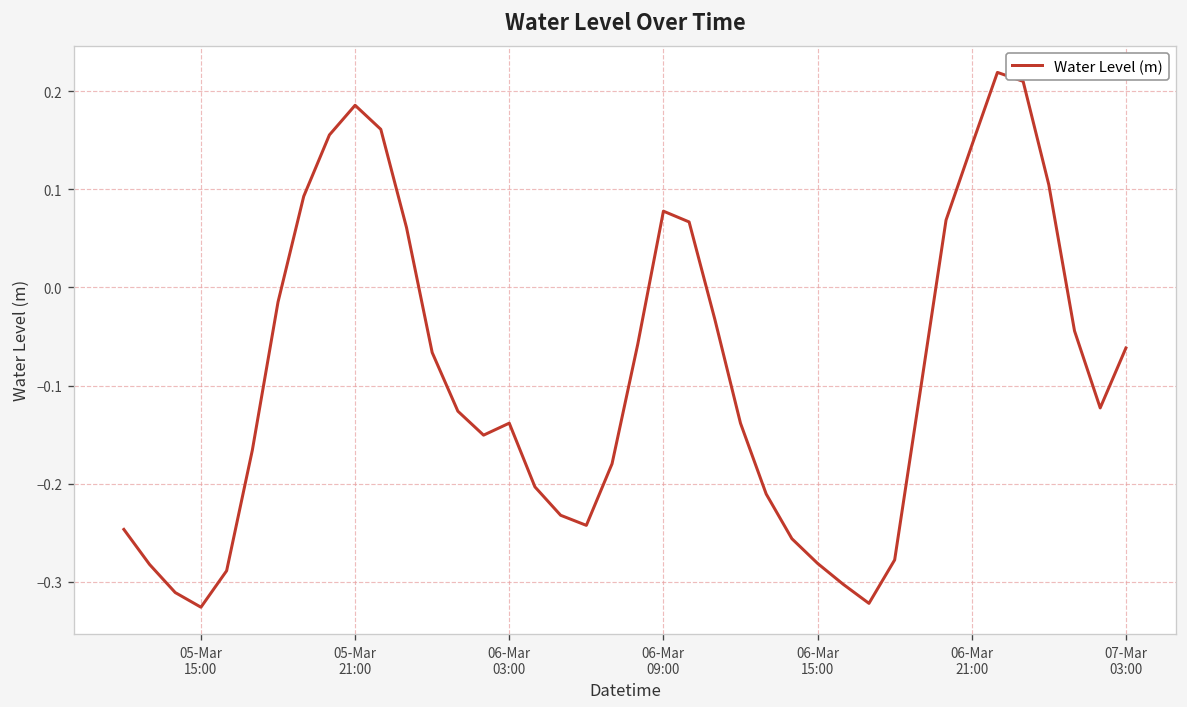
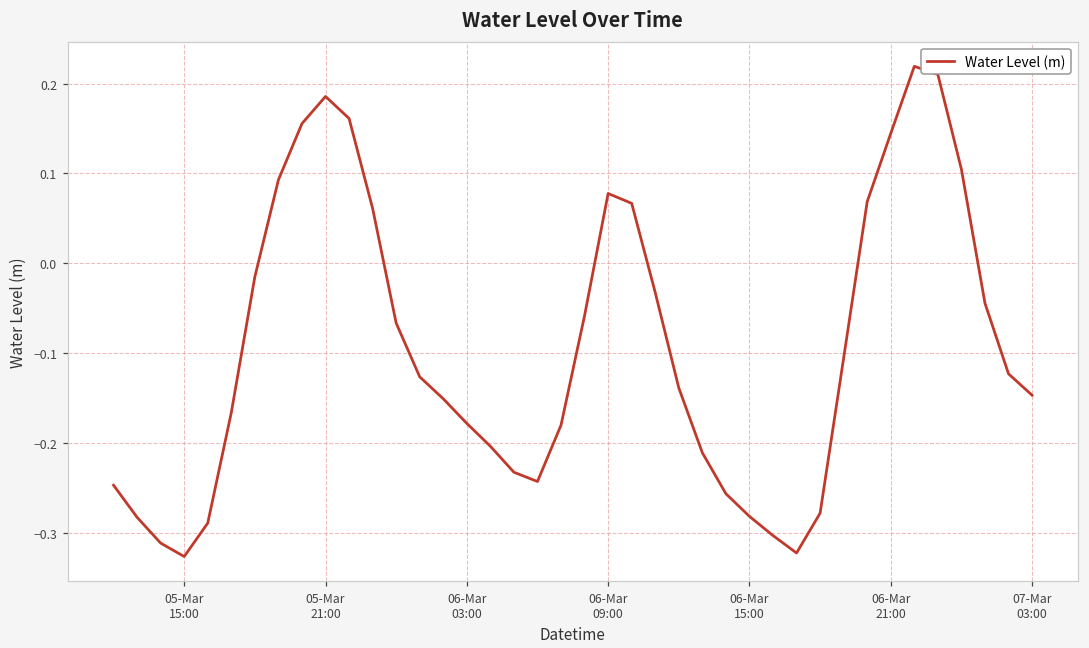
06-Mar 03:00: -0.14 -> -0.18
07-Mar 03:00: -0.06 -> -0.15
